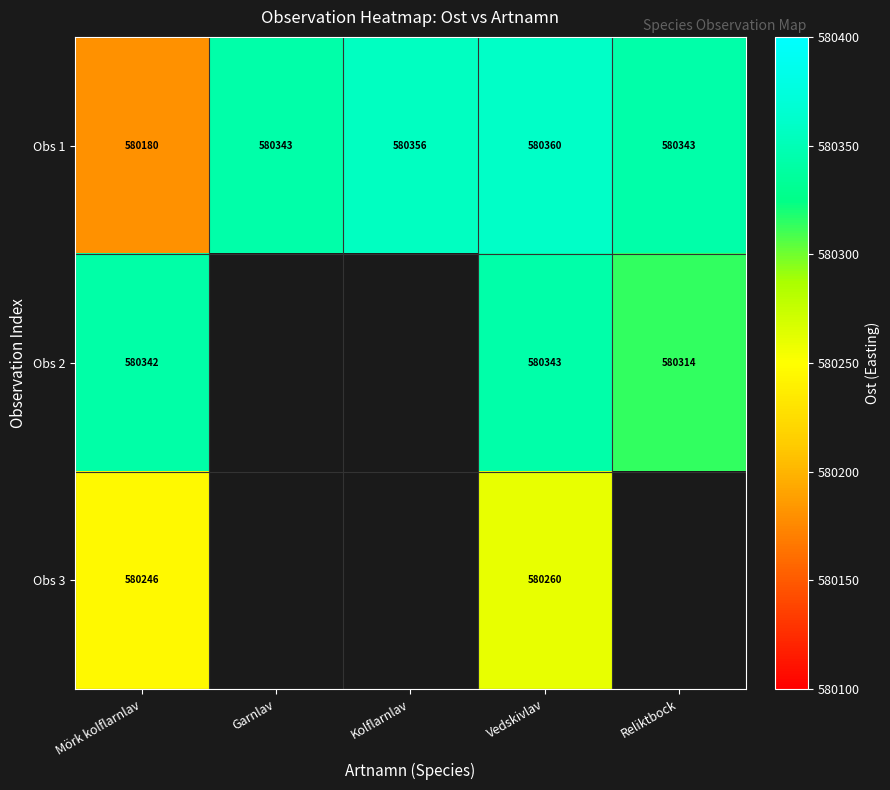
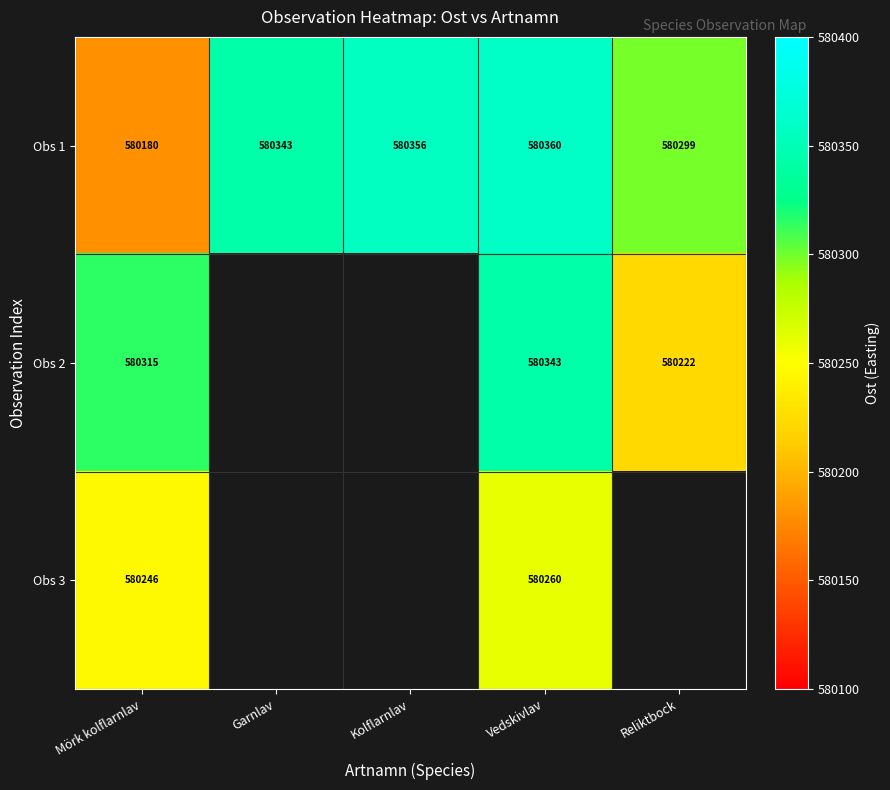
Obs 1, Reliktbock: 580343 -> 580299
Obs 2, Mörk kolflarnlav: 580342 -> 580315
Obs 2, Reliktbock: 580314 -> 580222
